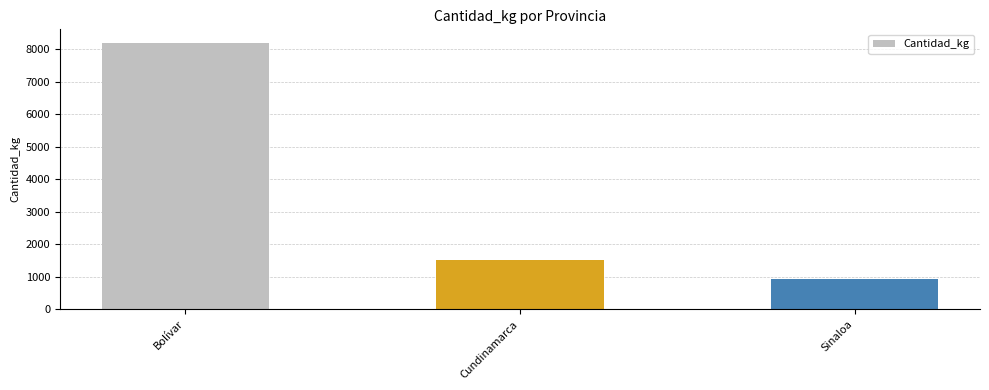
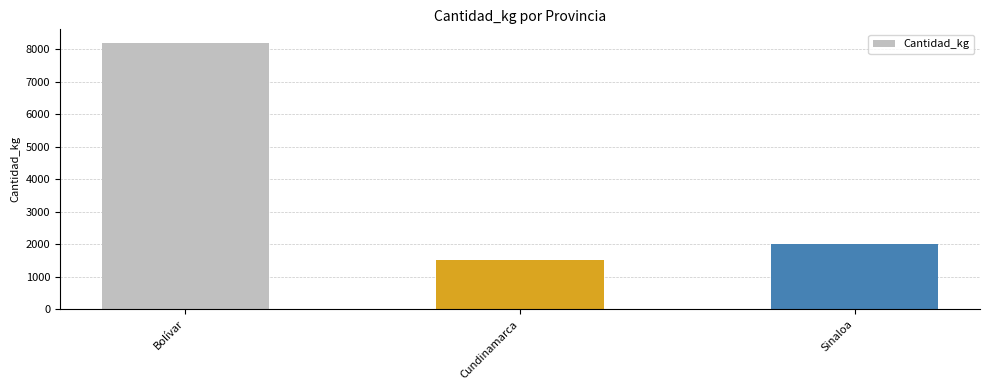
Sinaloa: 900 -> 2000
